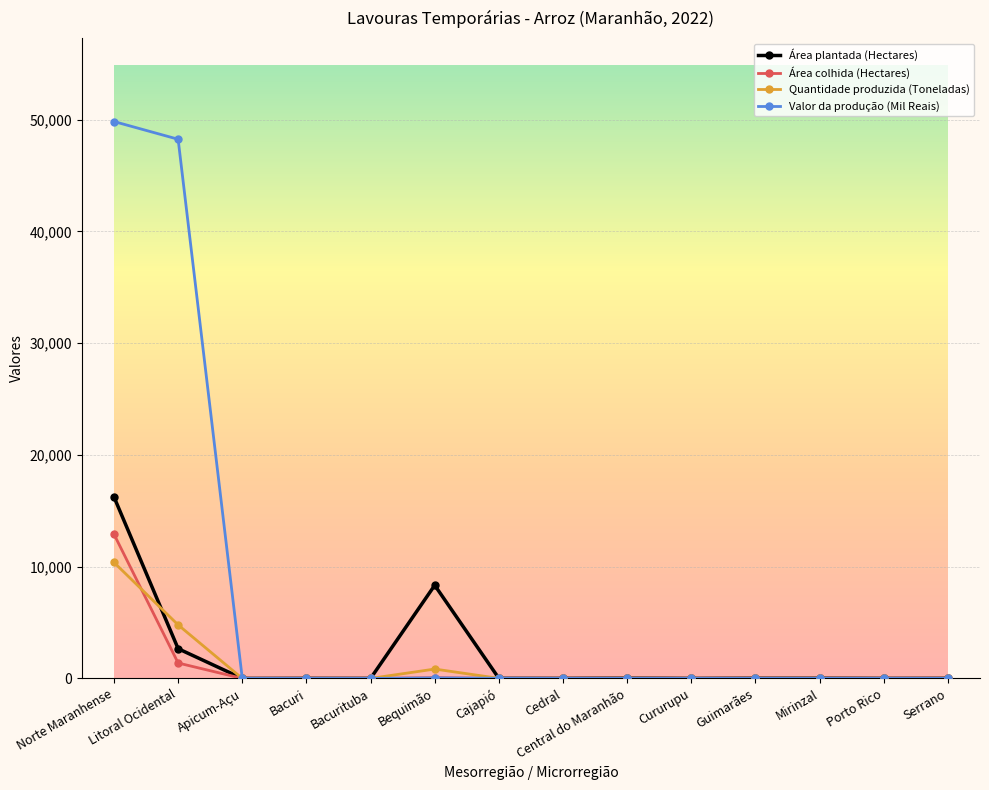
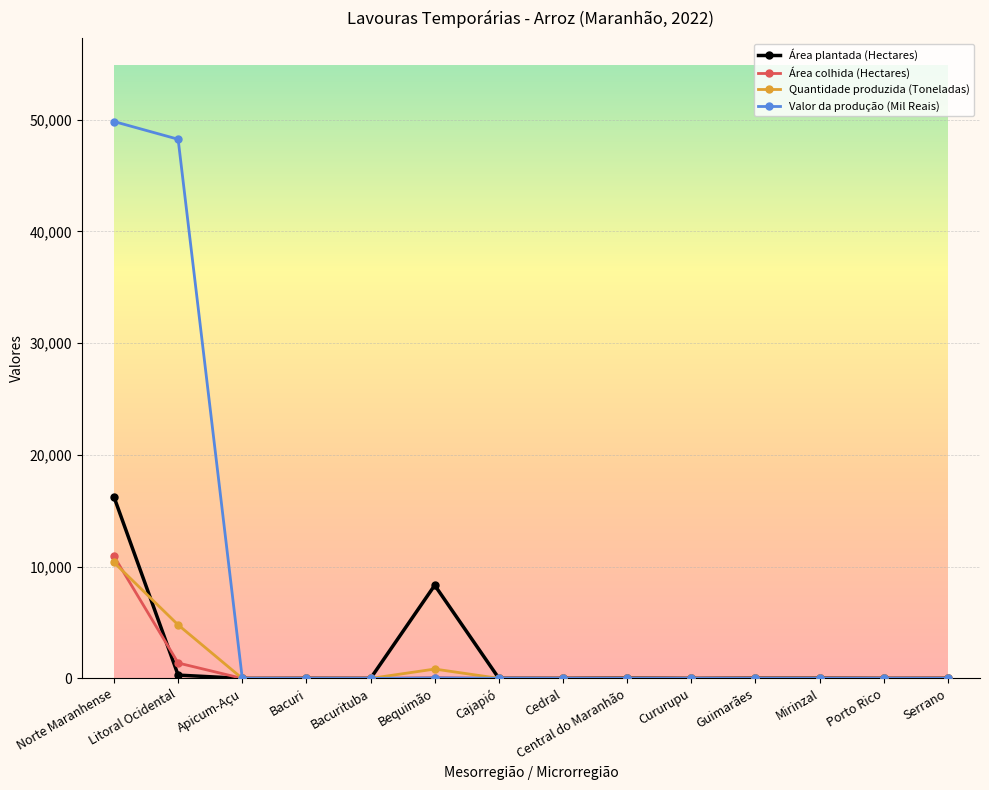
Área colhida (Hectares), Norte Maranhense: 12,900 -> 10,900
Área plantada (Hectares), Litoral Ocidental: 2,700 -> 300
